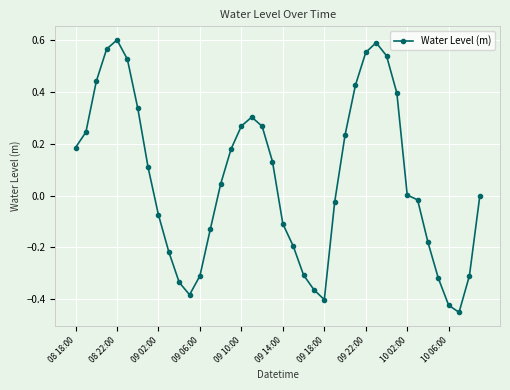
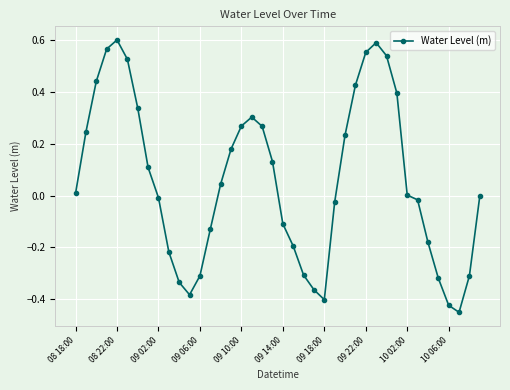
08 18:00: 0.19 -> 0.01
09 02:00: -0.07 -> -0.01
